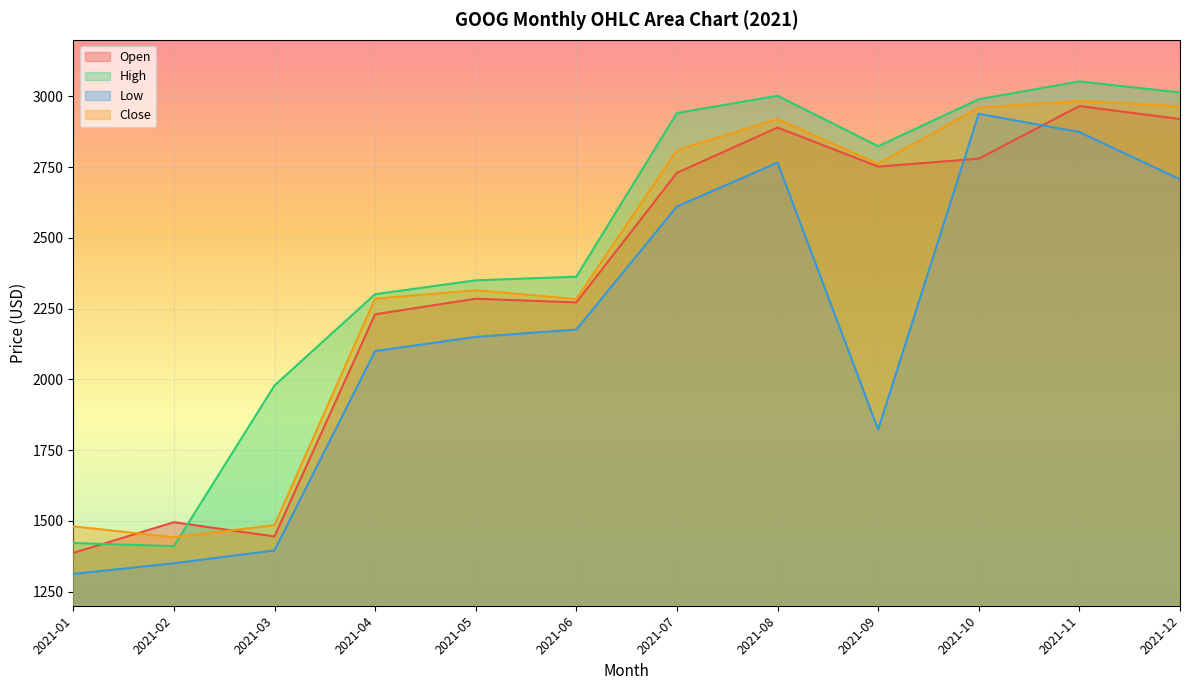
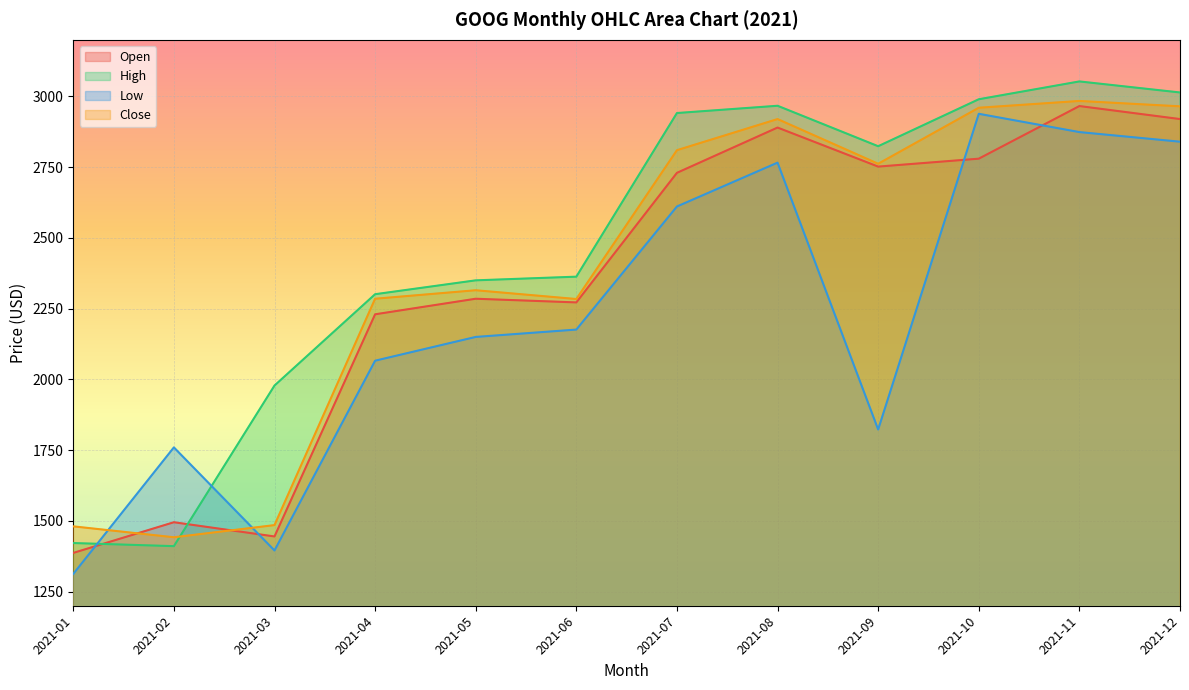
Low, 2021-02: 1350 -> 1760
Low, 2021-04: 2100 -> 2070
High, 2021-08: 3000 -> 2970
Low, 2021-12: 2710 -> 2840
